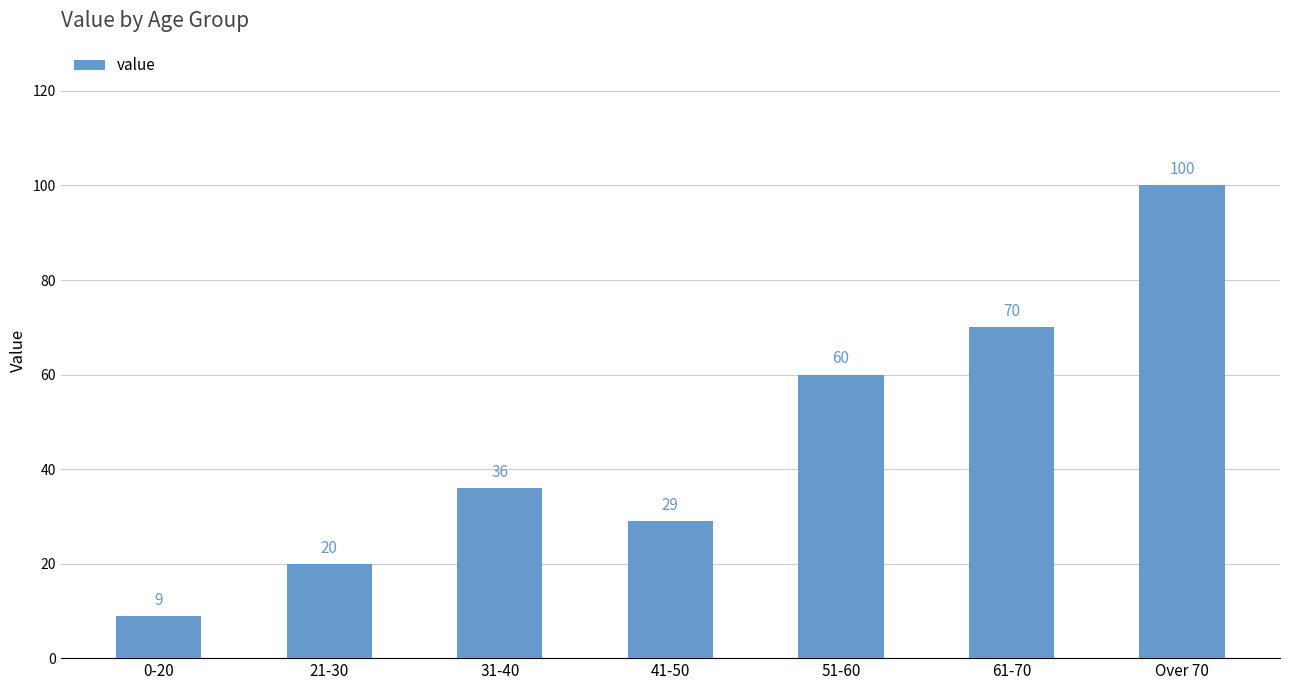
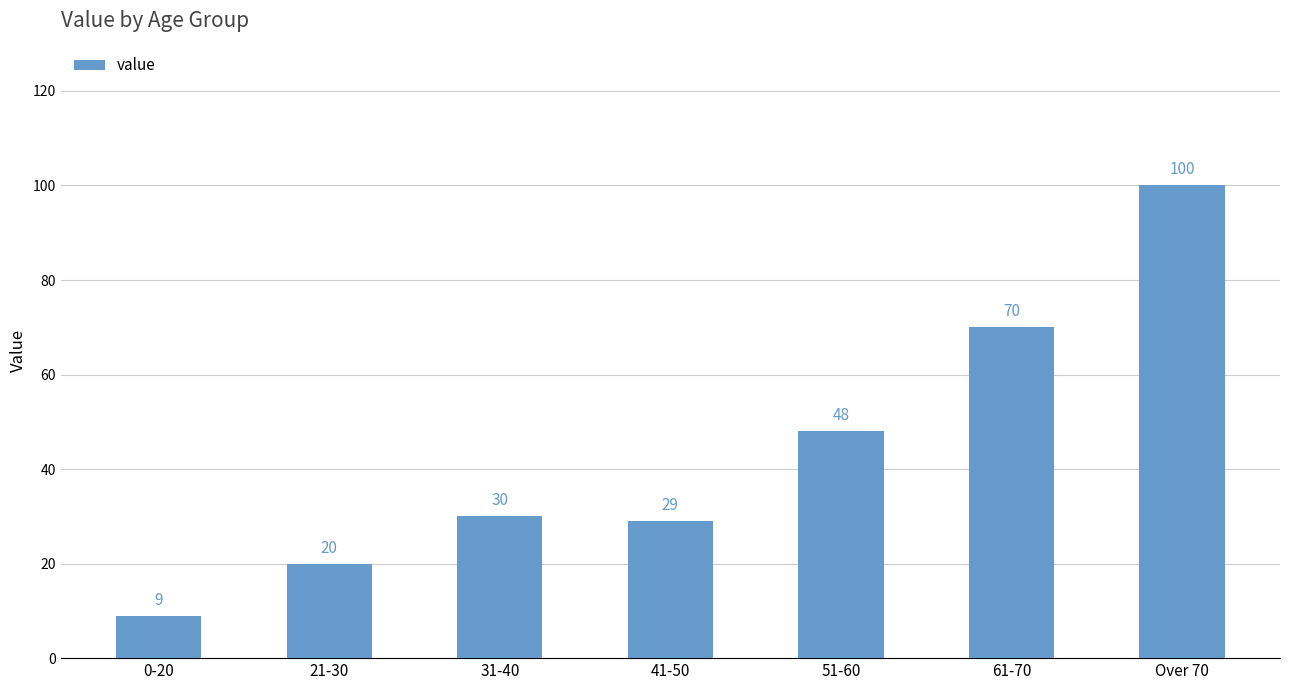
31-40: 36 -> 30
51-60: 60 -> 48
